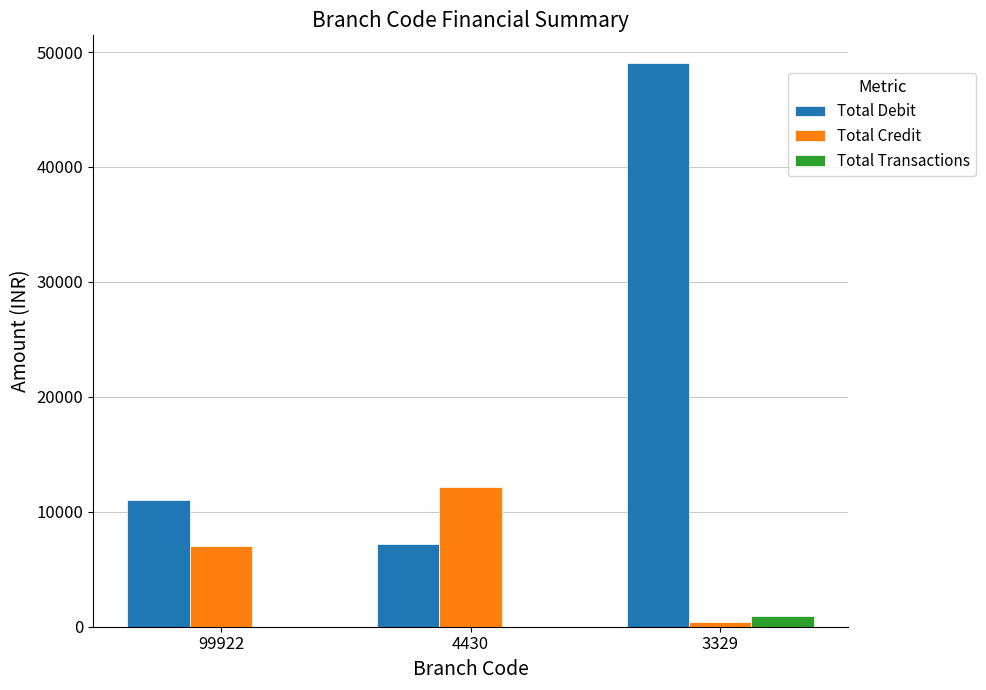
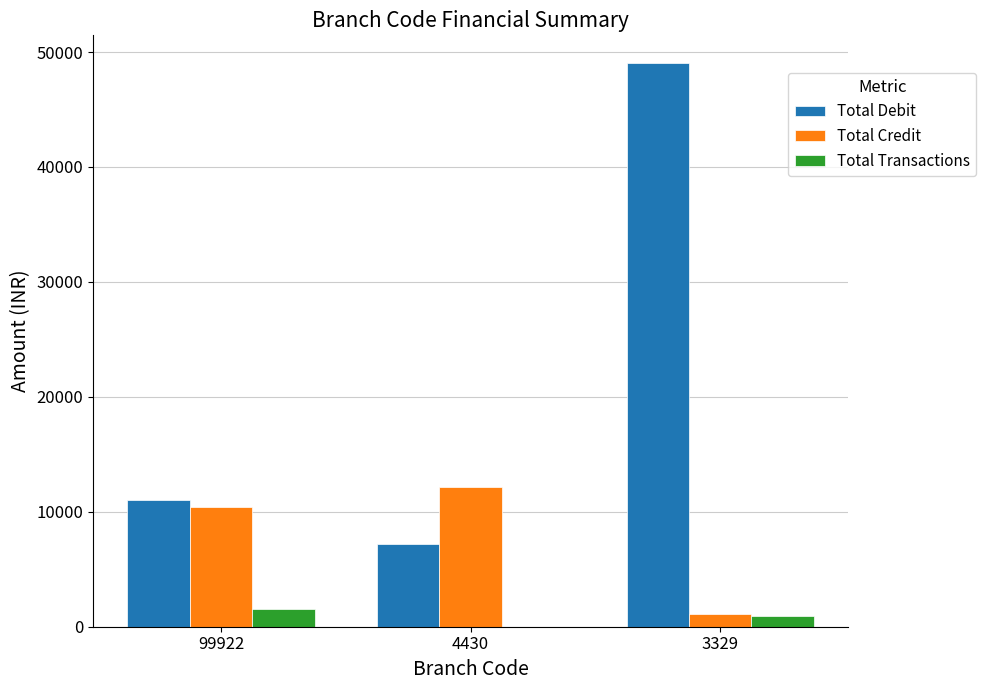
Total Credit, 99922: 7000 -> 10400
Total Transactions, 99922: 0 -> 1500
Total Credit, 3329: 400 -> 1100
